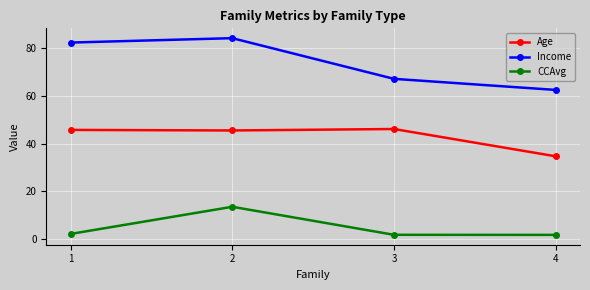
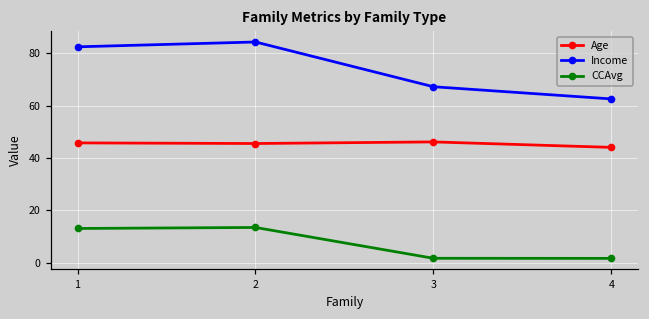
CCAvg, 1: 2 -> 13
Age, 4: 35 -> 44
